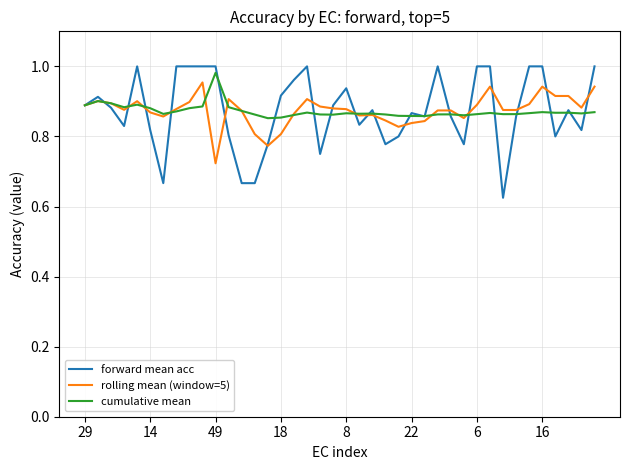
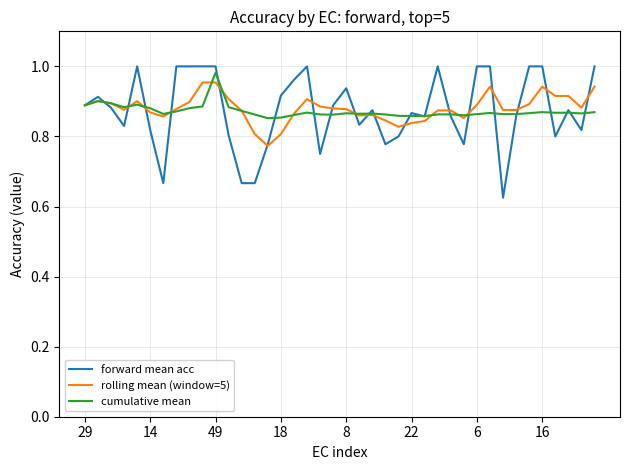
rolling mean (window=5), 49: 0.72 -> 0.95
